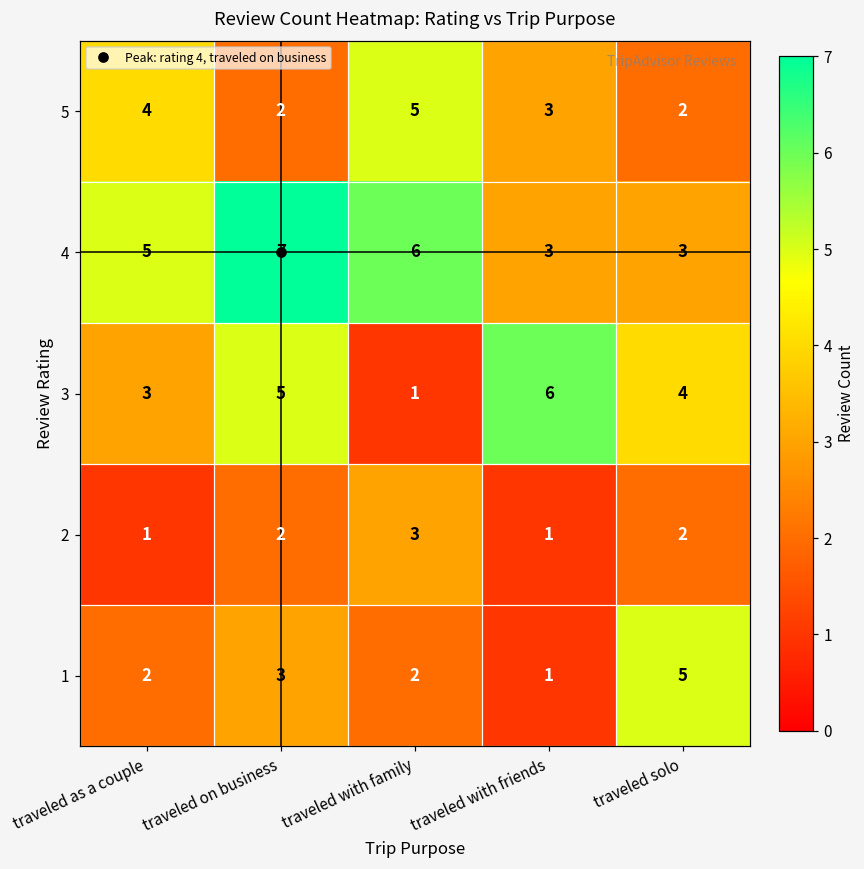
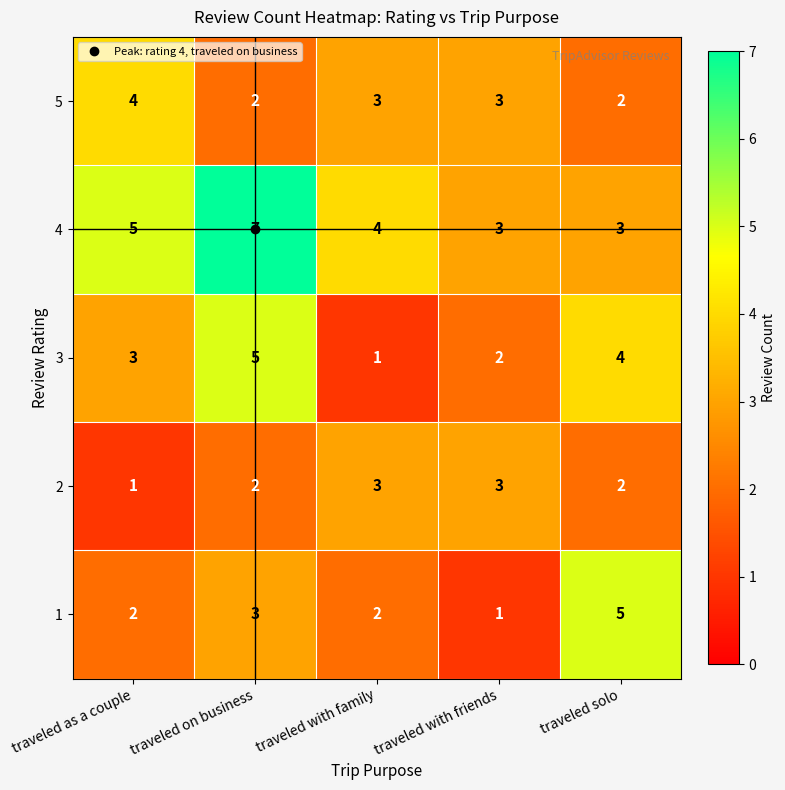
5, traveled with family: 5 -> 3
4, traveled with family: 6 -> 4
3, traveled with friends: 6 -> 2
2, traveled with friends: 1 -> 3
